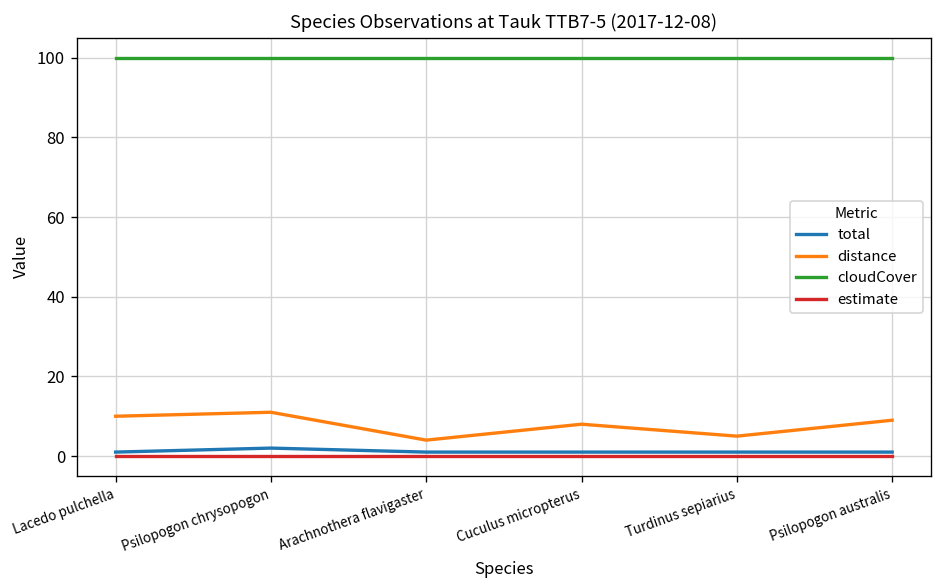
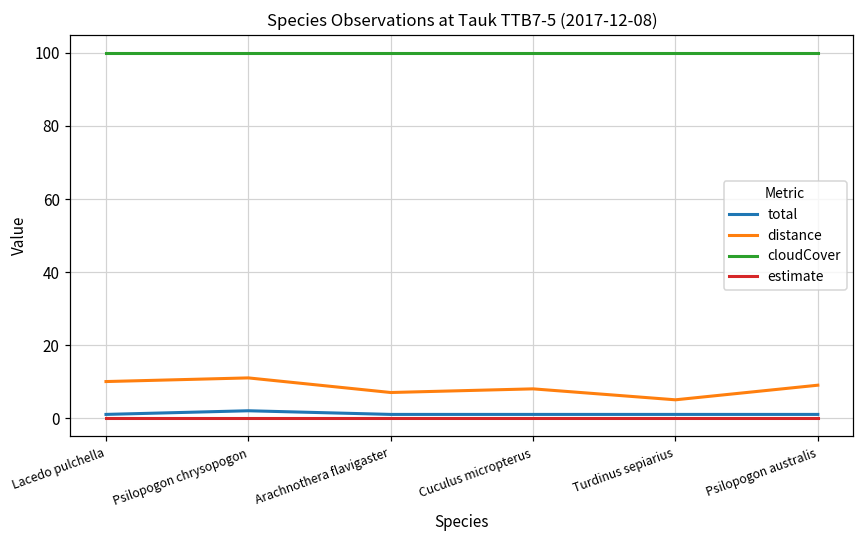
distance, Arachnothera flavigaster: 4 -> 7
